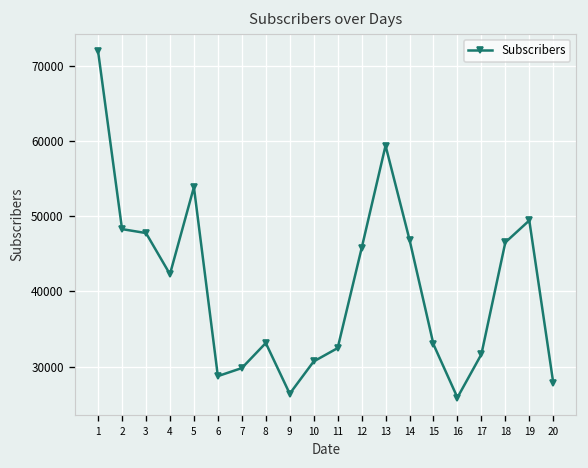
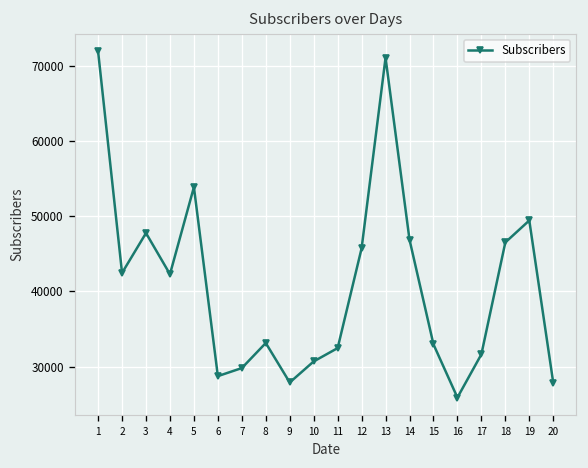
2: 48000 -> 42000
9: 26000 -> 28000
13: 59000 -> 71000
